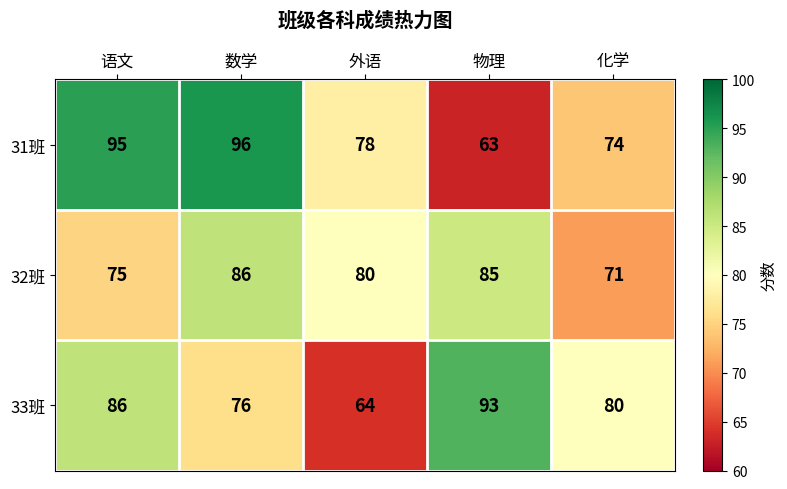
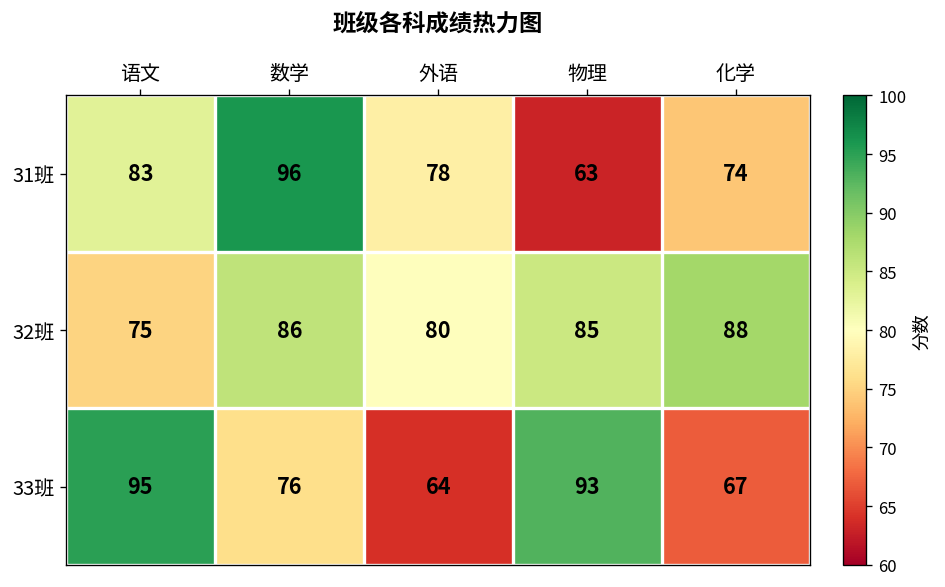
31班, 语文: 95 -> 83
32班, 化学: 71 -> 88
33班, 语文: 86 -> 95
33班, 化学: 80 -> 67
